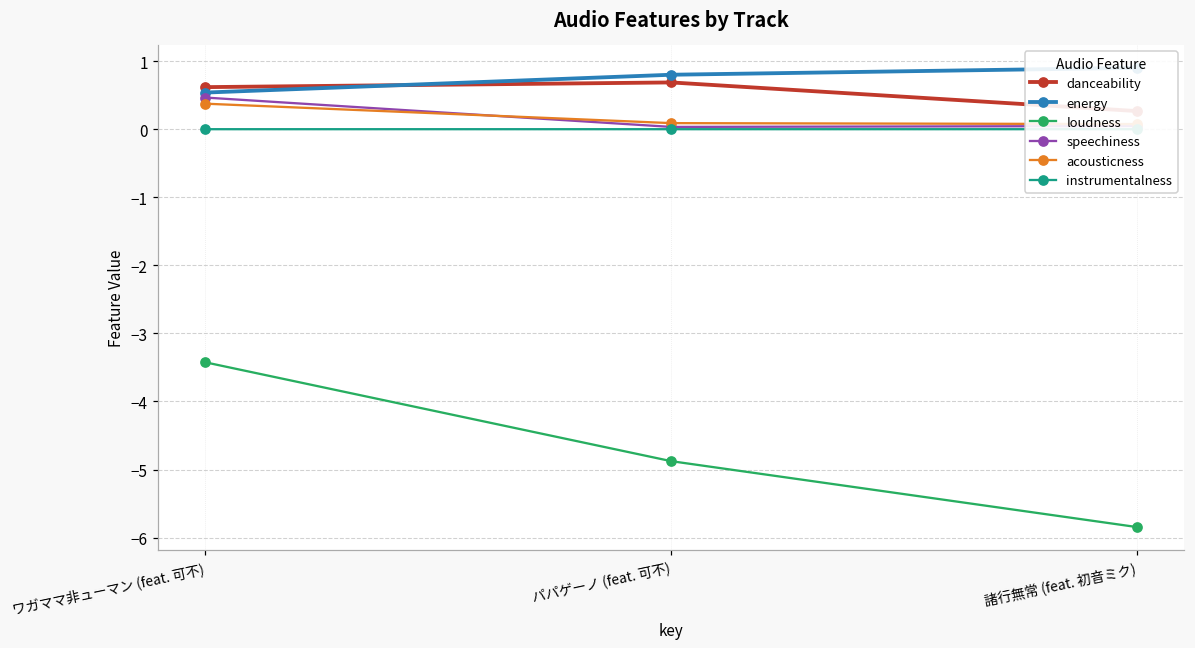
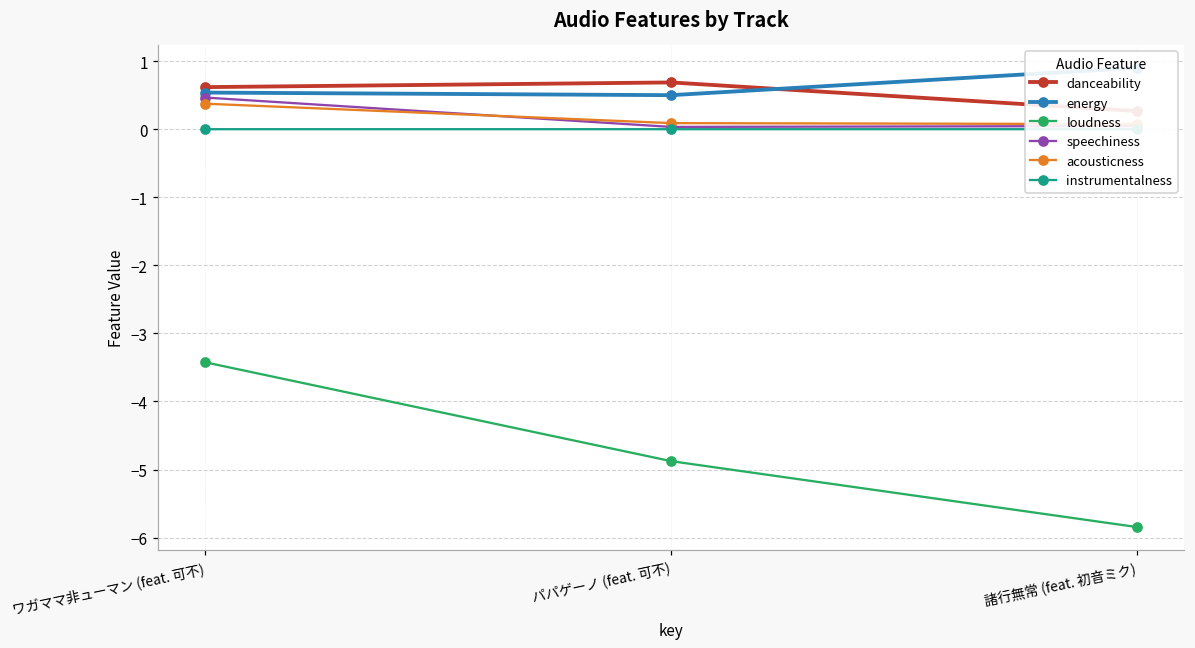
energy, パパゲーノ (feat. 可不): 0.8 -> 0.5
